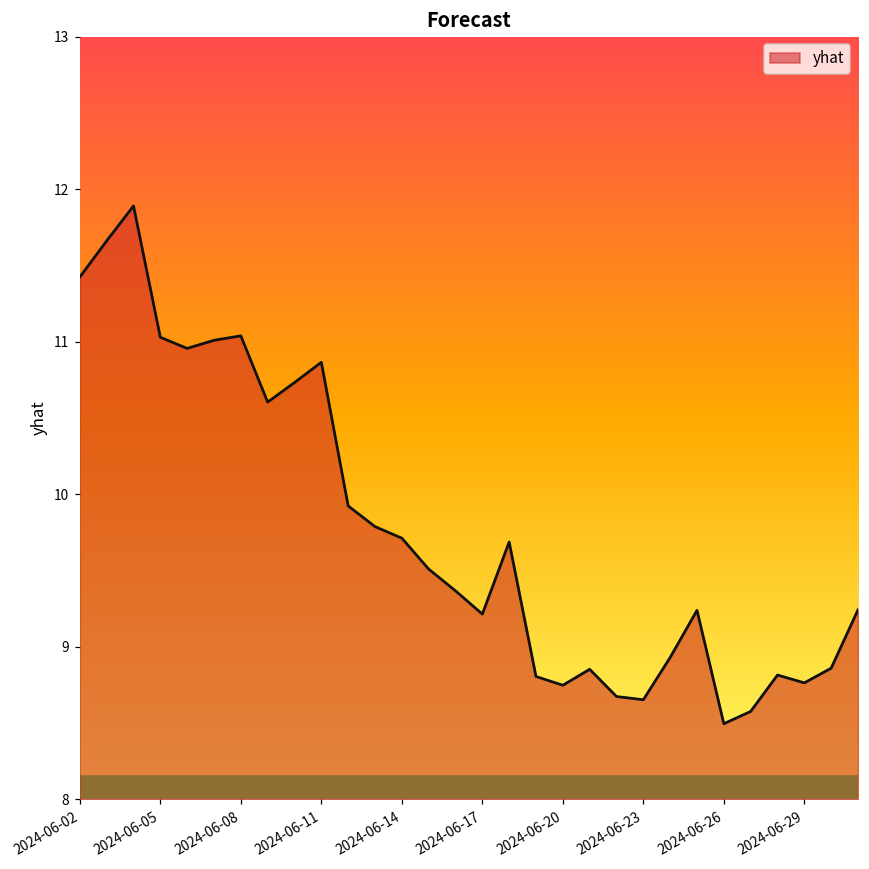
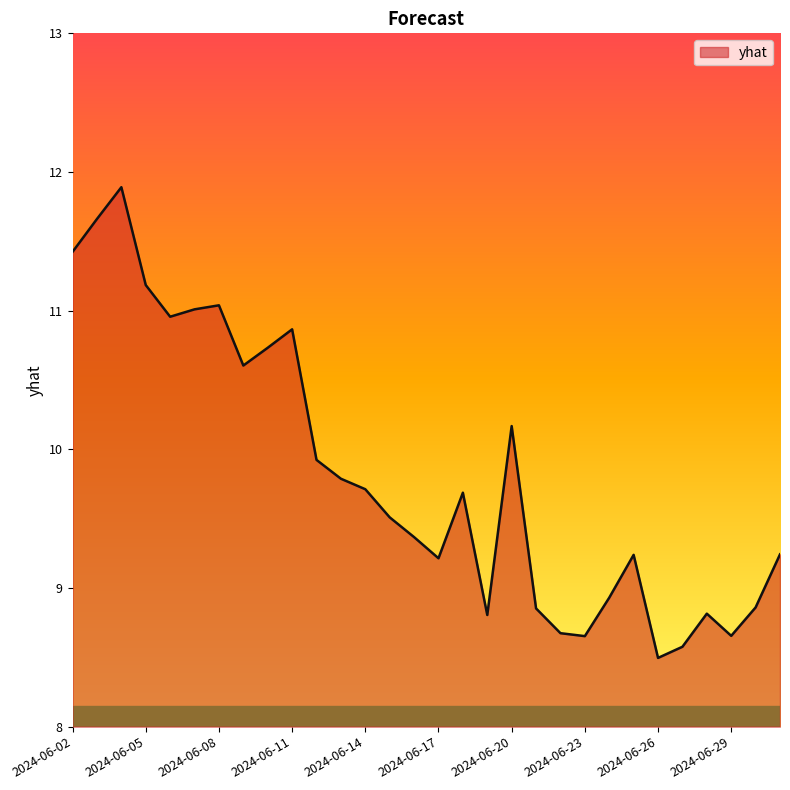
2024-06-05: 11.03 -> 11.18
2024-06-20: 8.75 -> 10.17
2024-06-29: 8.76 -> 8.65
